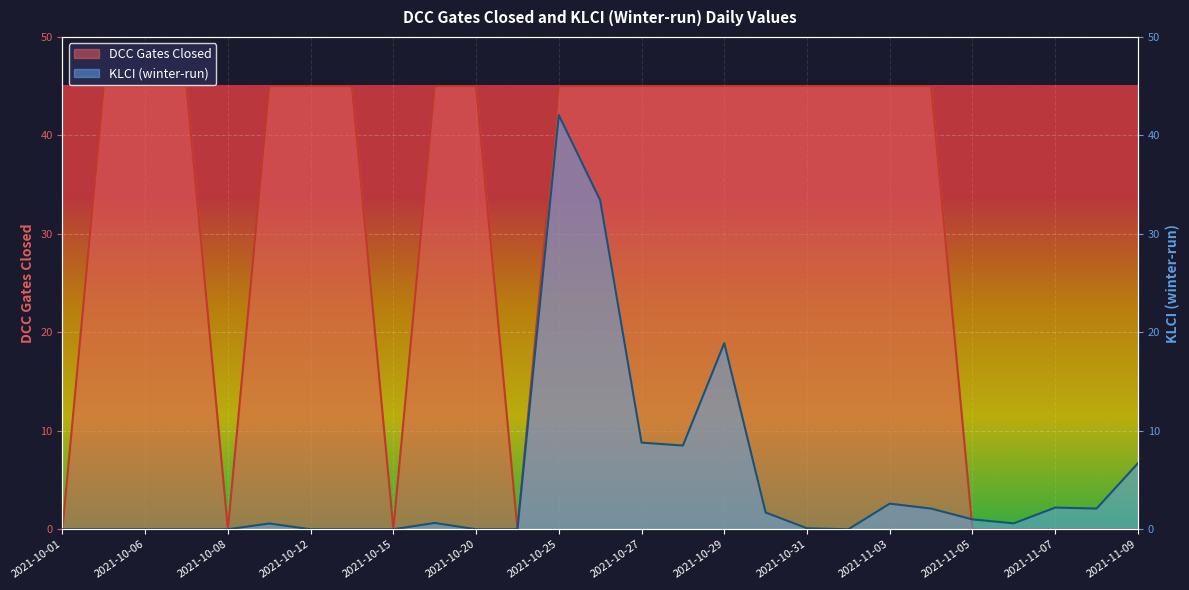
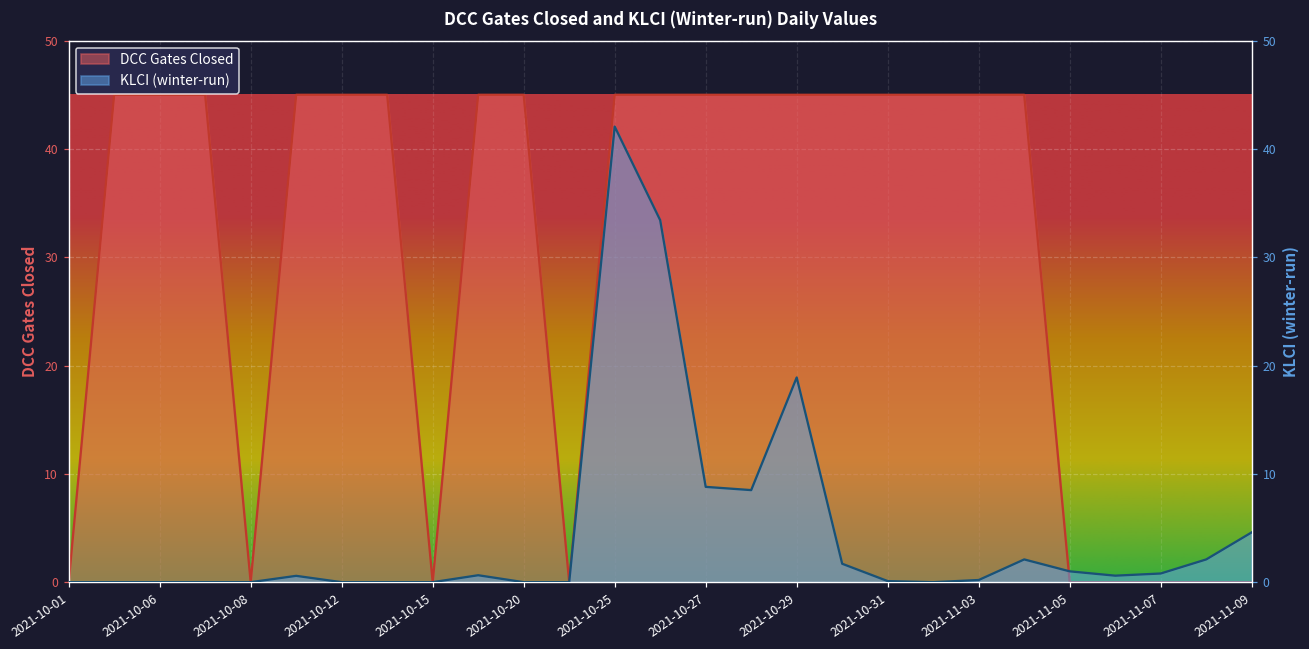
KLCI (winter-run), 2021-11-03: 3 -> 0
KLCI (winter-run), 2021-11-07: 2 -> 1
KLCI (winter-run), 2021-11-09: 7 -> 5
